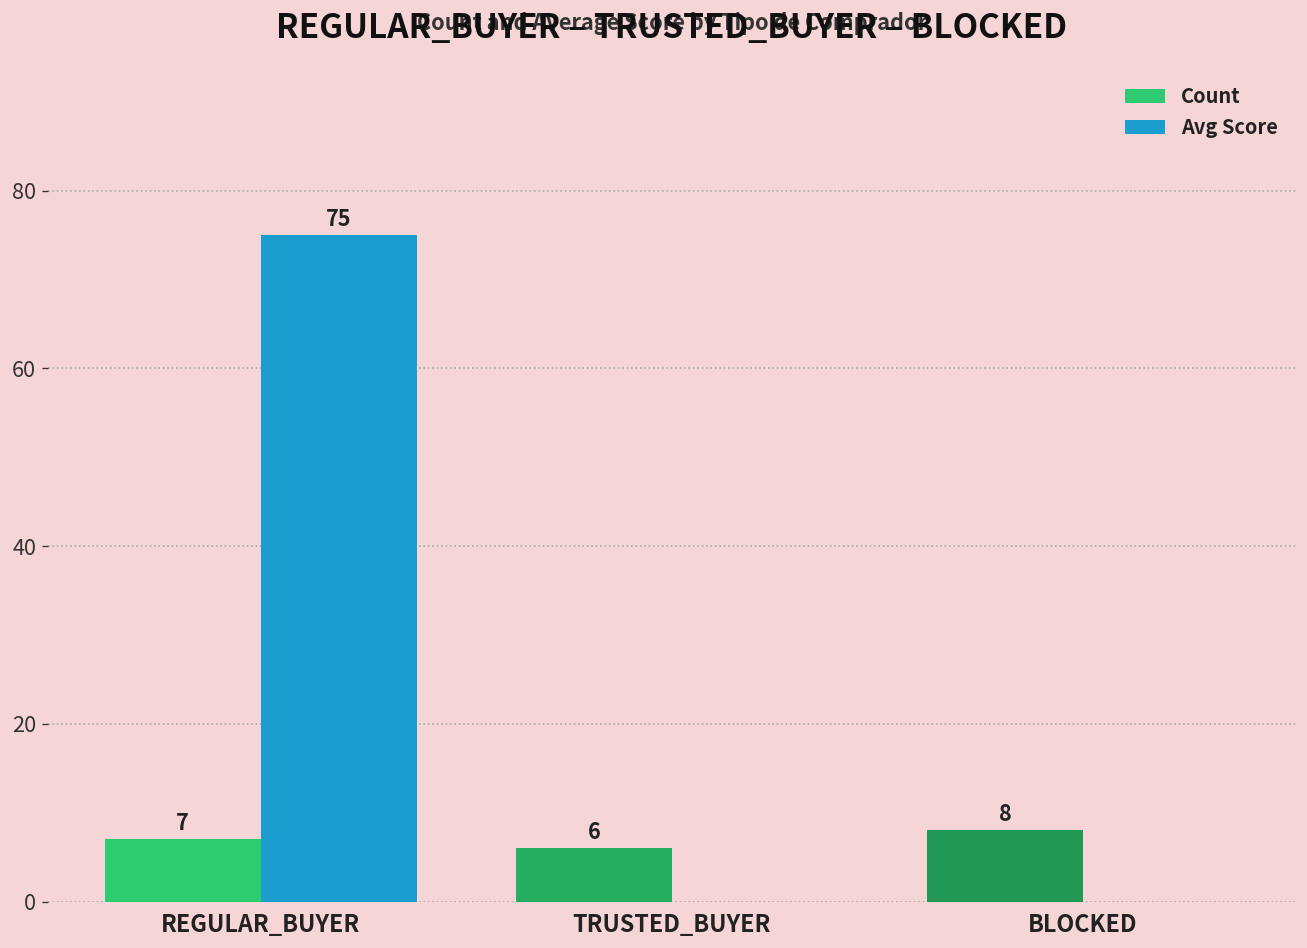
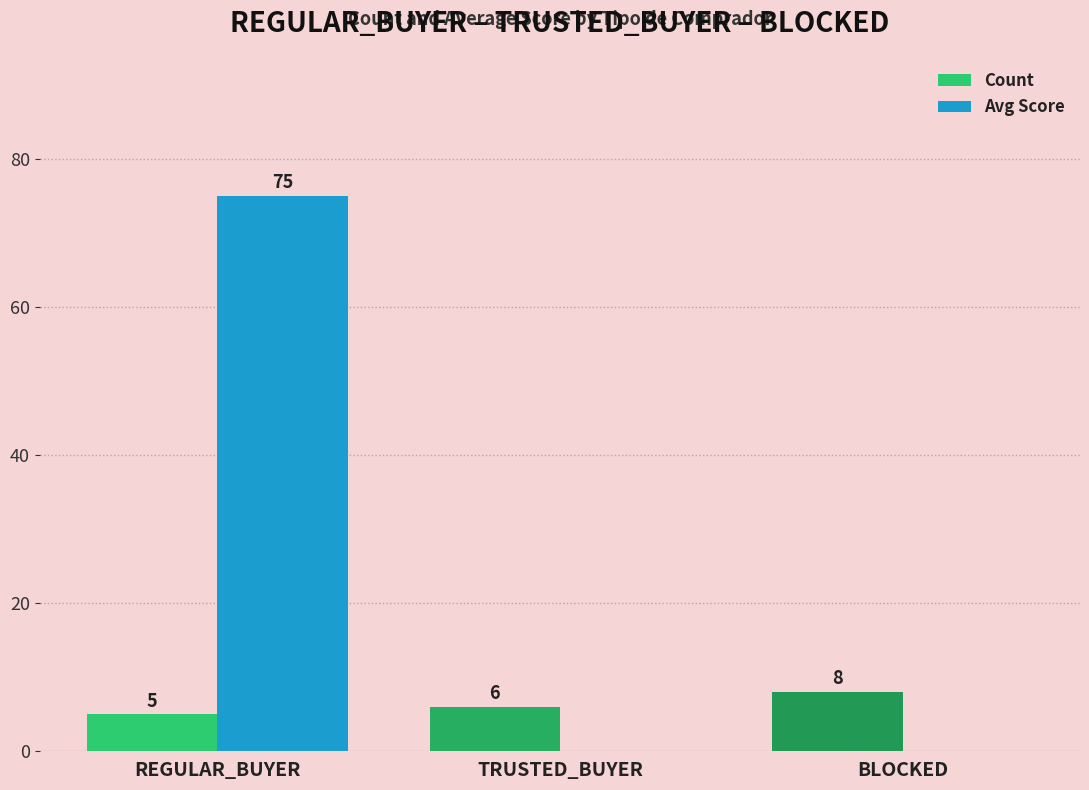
Count, REGULAR_BUYER: 7 -> 5
